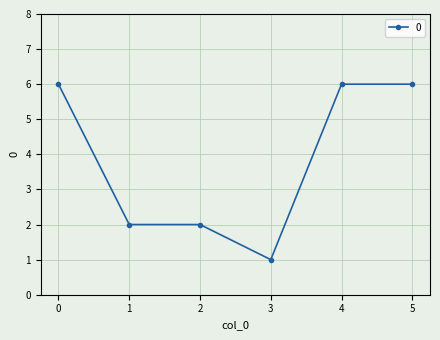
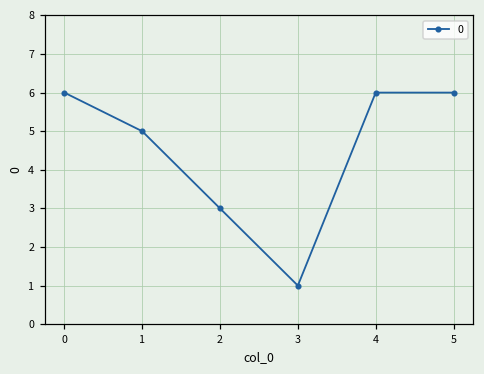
1: 2 -> 5
2: 2 -> 3
